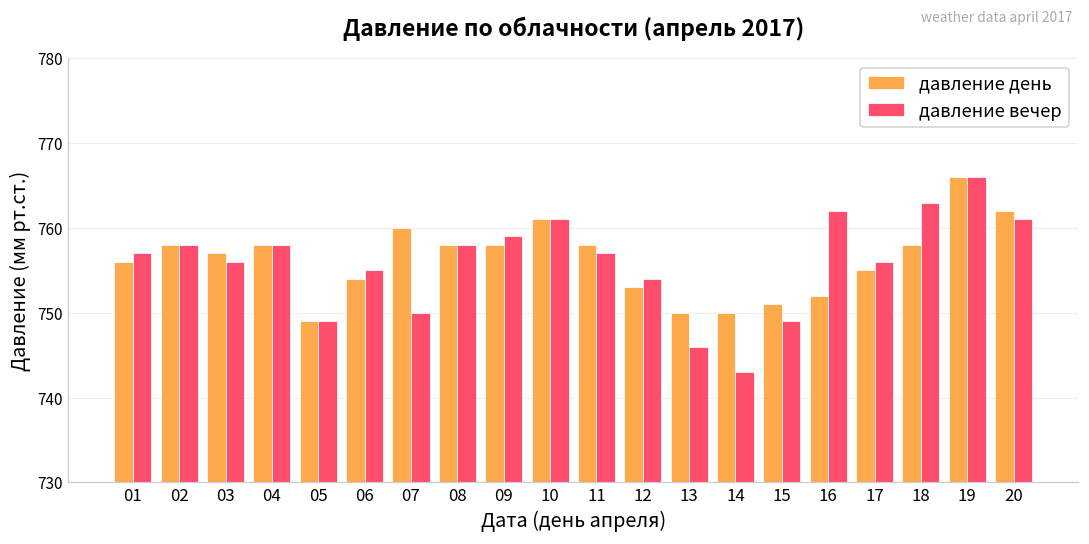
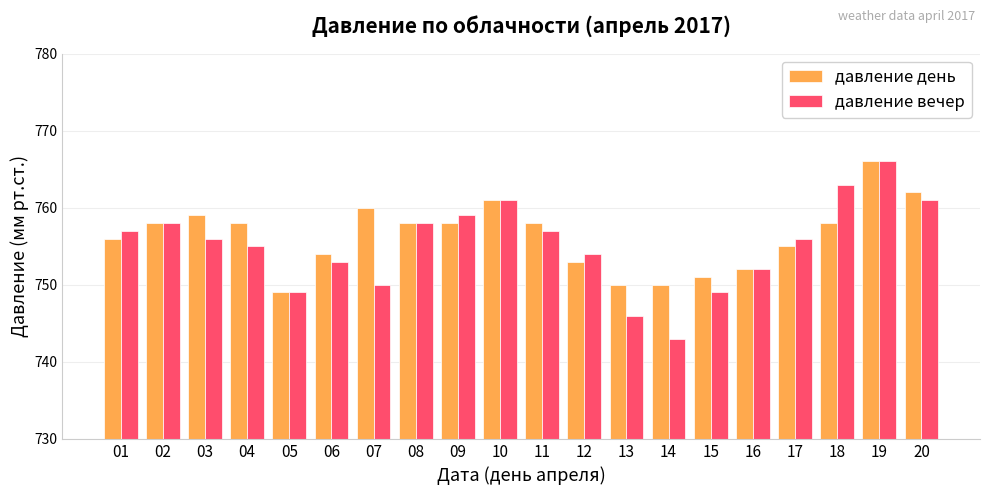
давление день, 03: 757 -> 759
давление вечер, 04: 758 -> 755
давление вечер, 06: 755 -> 753
давление вечер, 16: 762 -> 752
